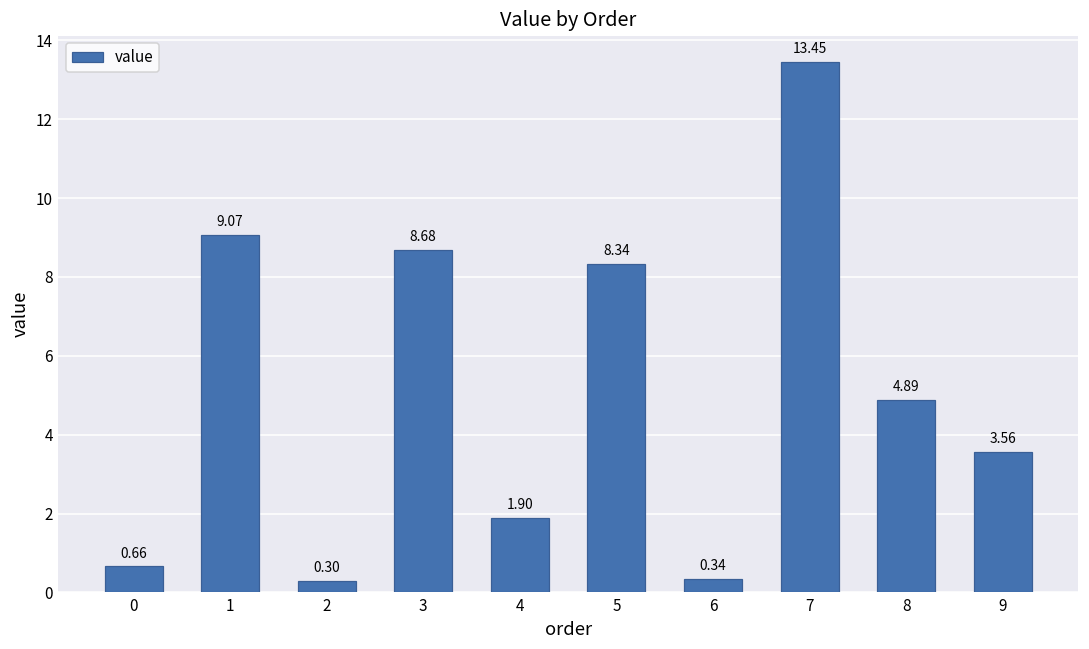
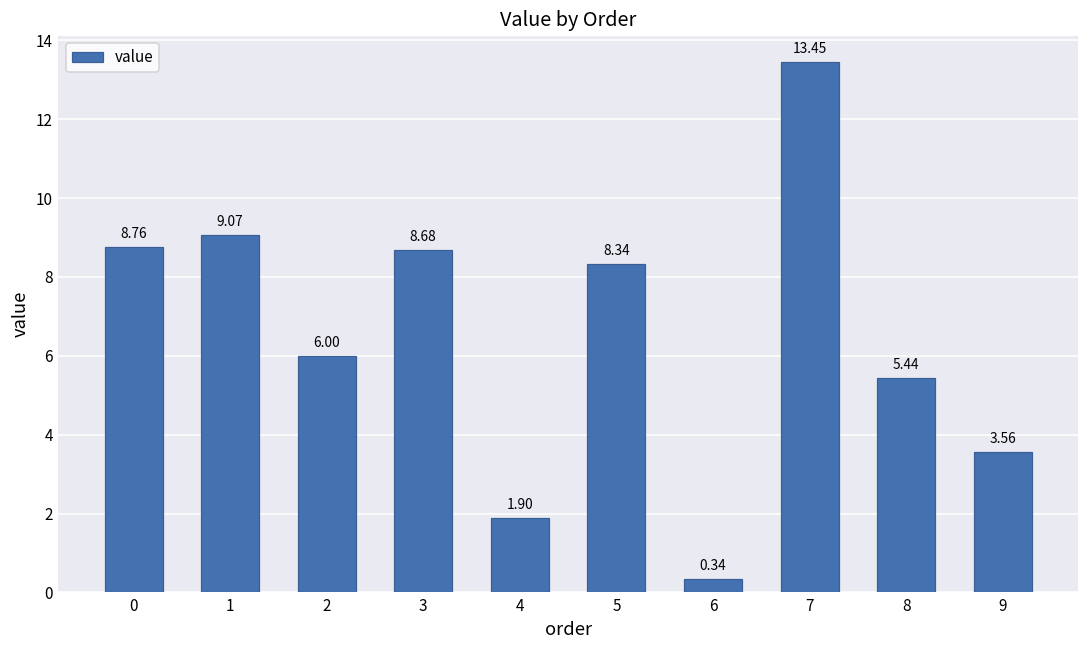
0: 0.66 -> 8.76
2: 0.30 -> 6.00
8: 4.89 -> 5.44
